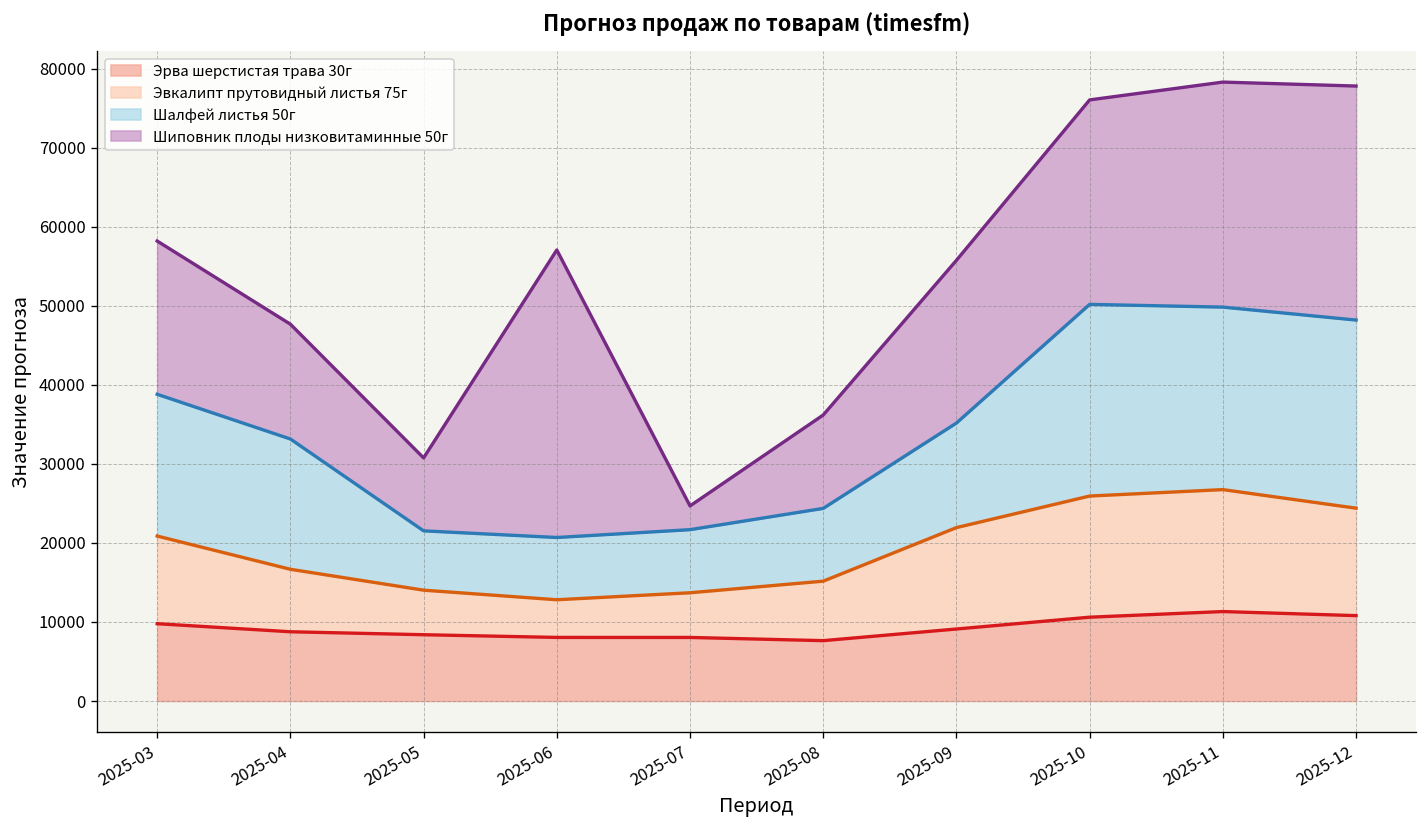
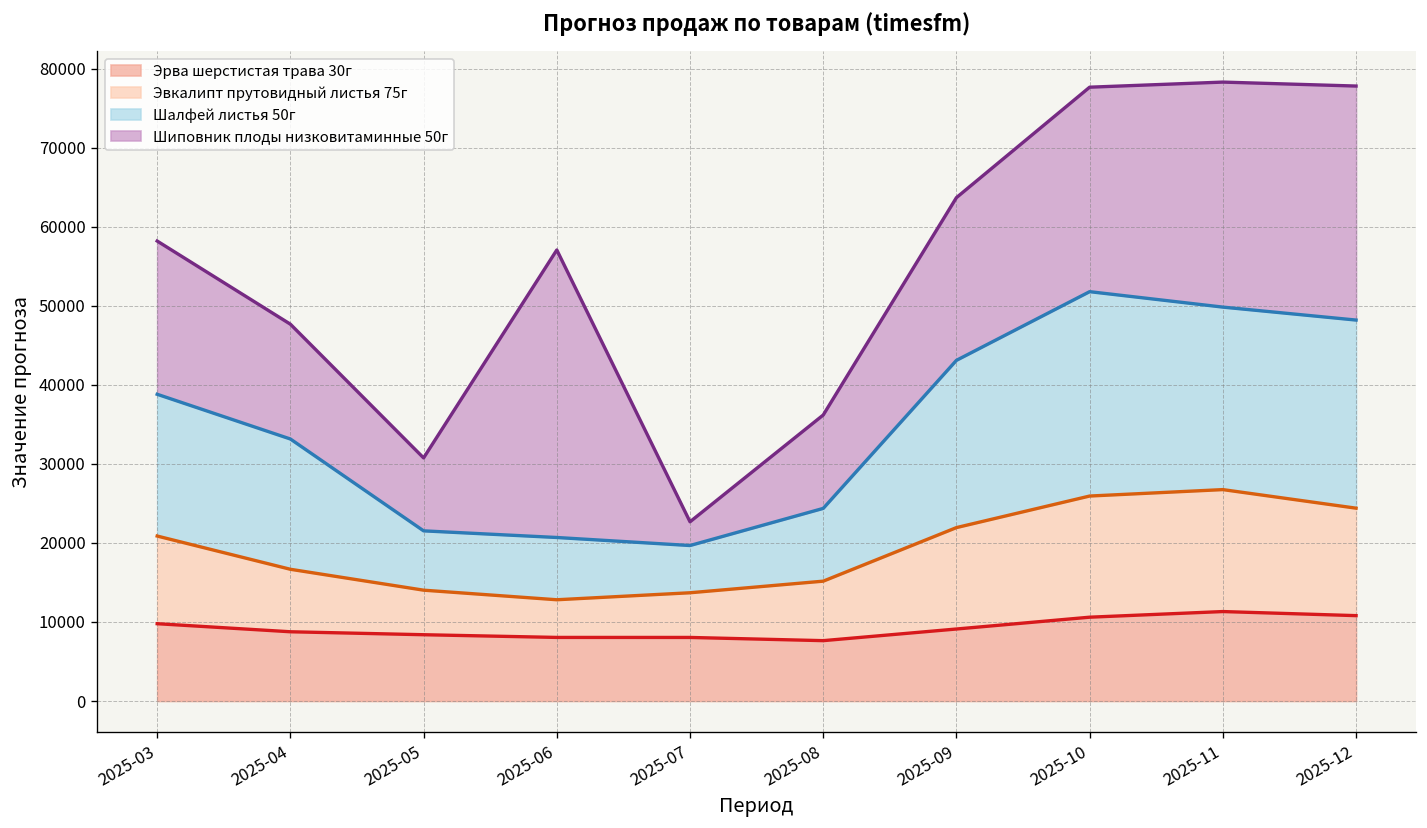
Шалфей листья 50г, 2025-07: 8000 -> 6000
Шалфей листья 50г, 2025-09: 13000 -> 21000
Шалфей листья 50г, 2025-10: 24000 -> 26000
